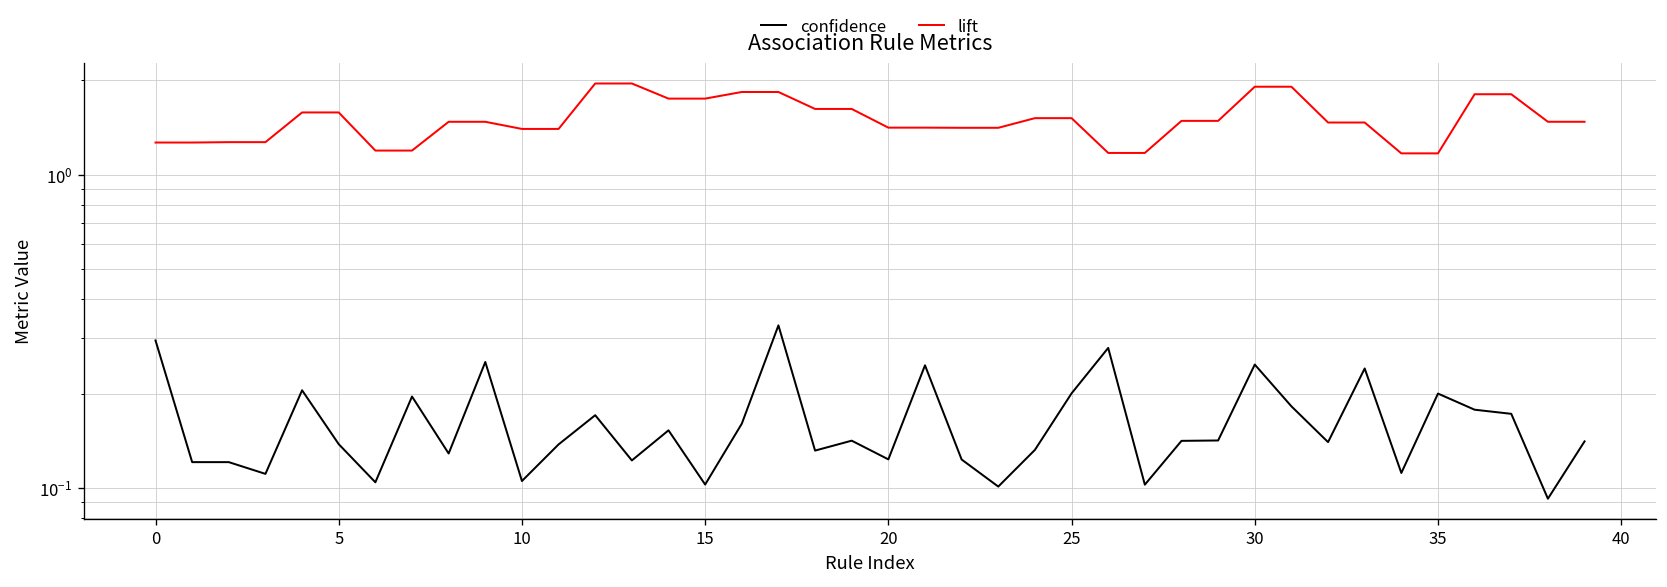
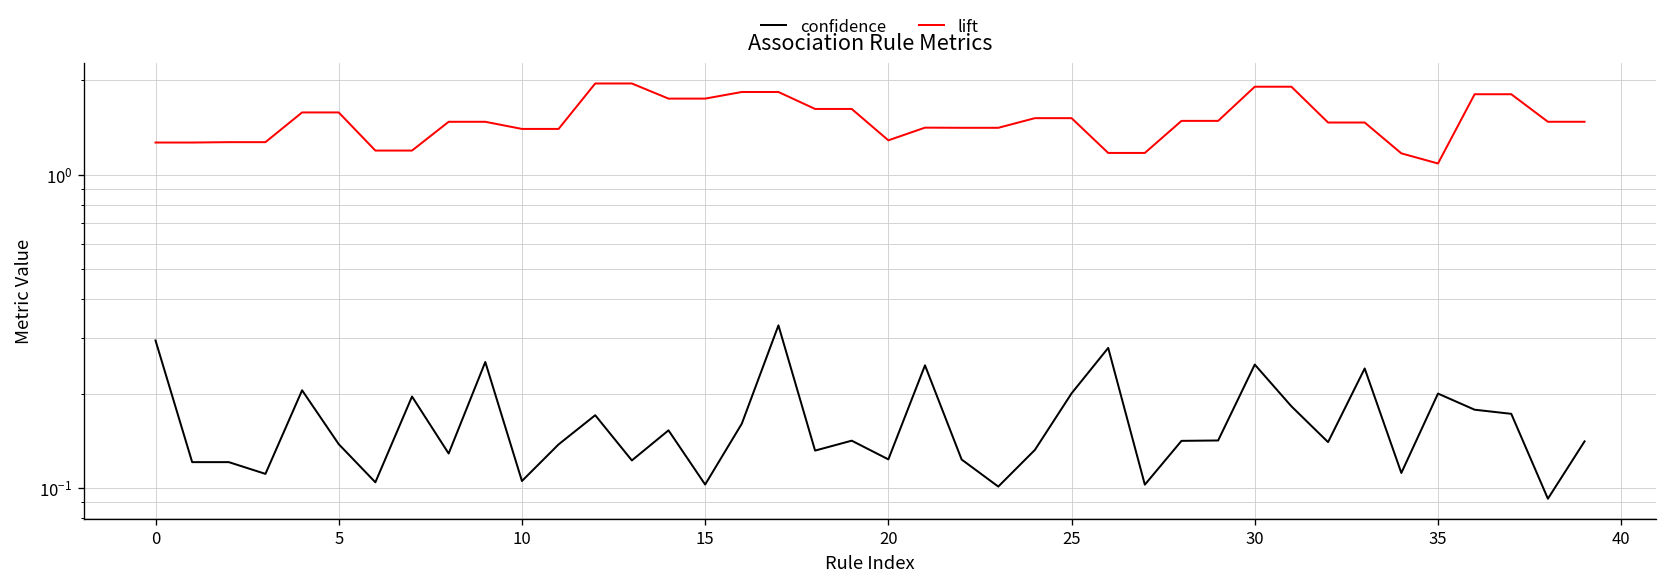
lift, 20: 1.4 -> 1.3
lift, 35: 1.2 -> 1.09
